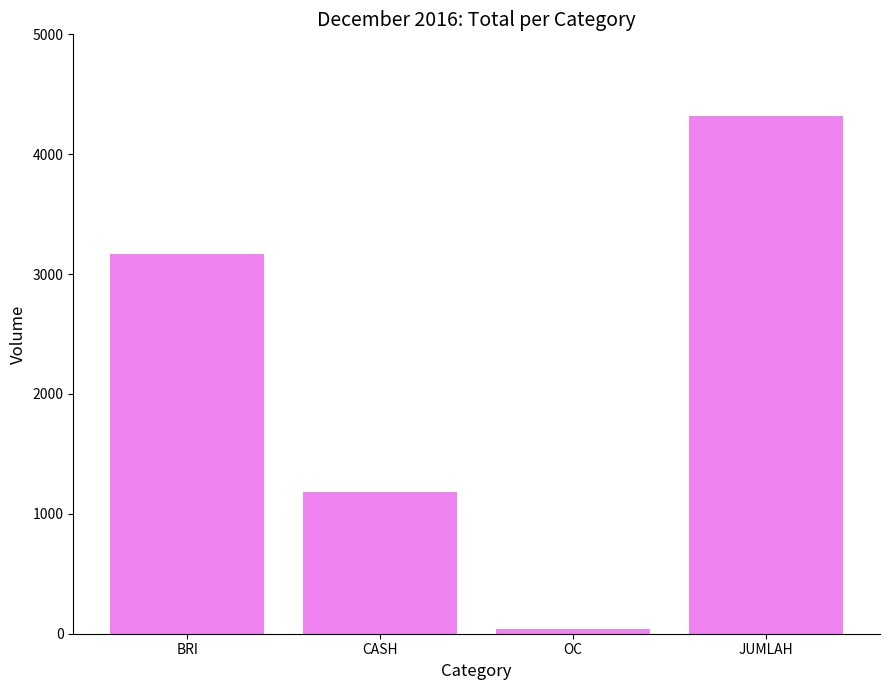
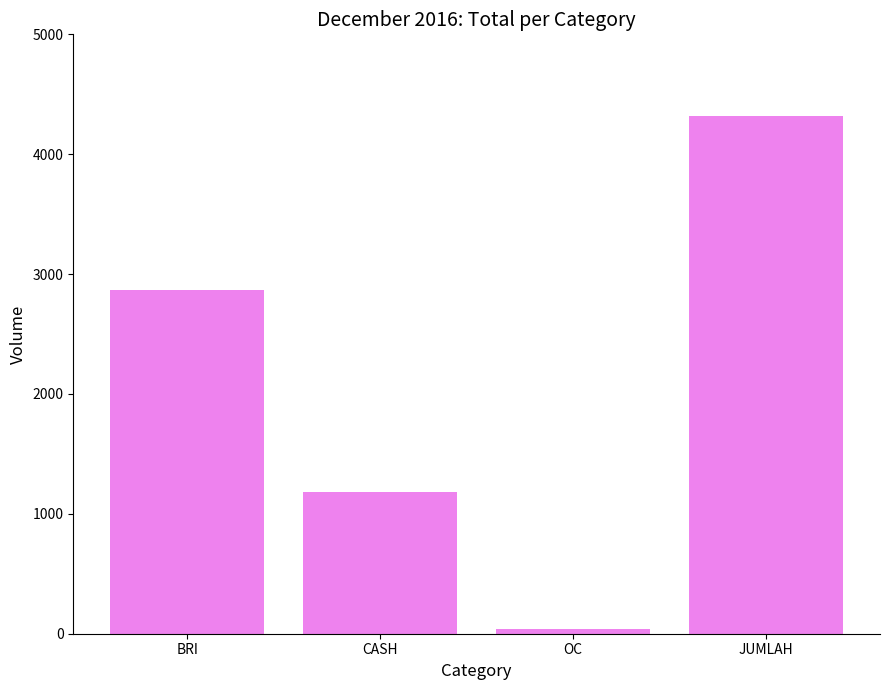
BRI: 3170 -> 2870
